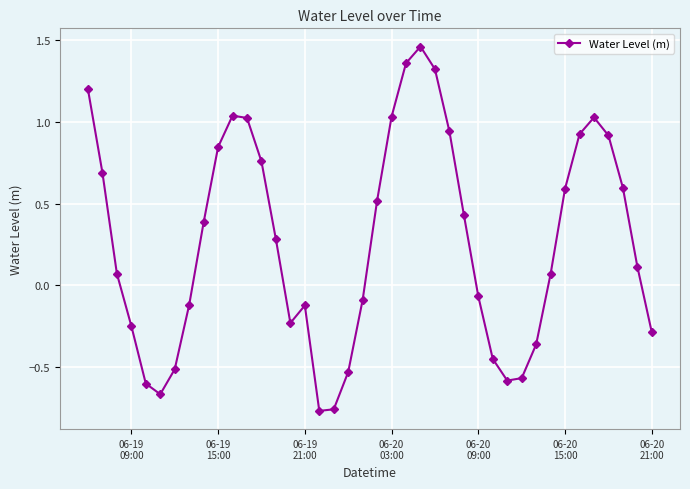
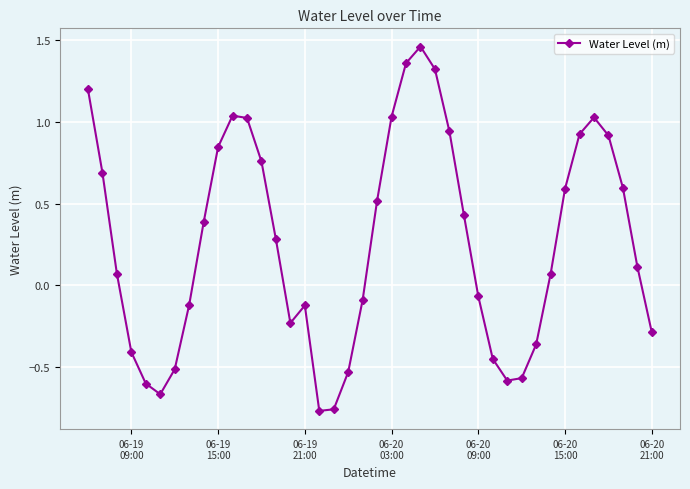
06-19 09:00: -0.25 -> -0.41
